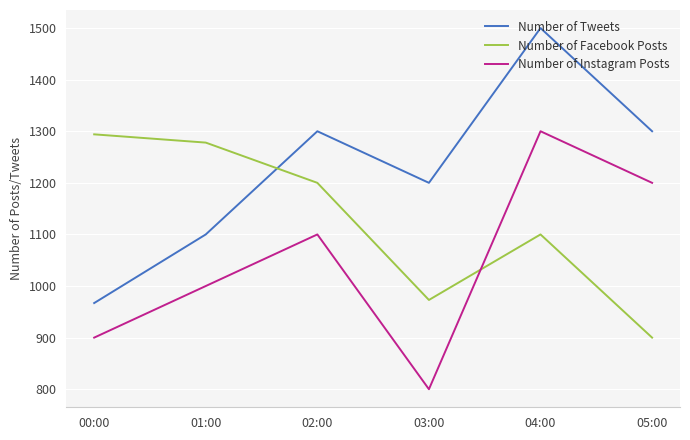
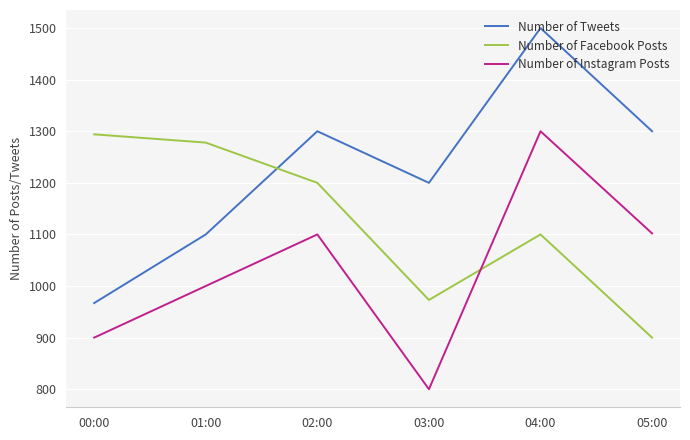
Number of Instagram Posts, 05:00: 1200 -> 1100
